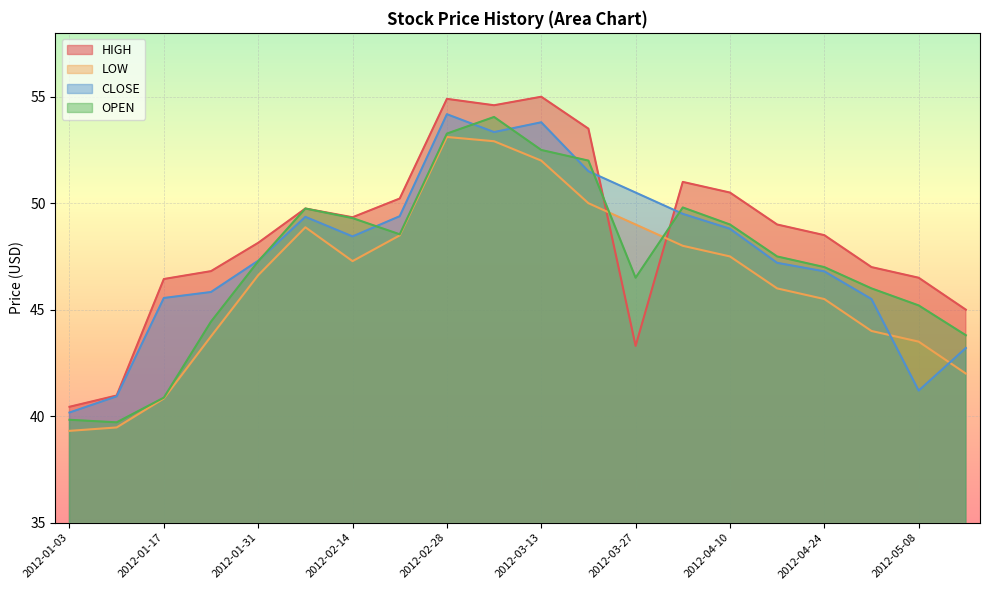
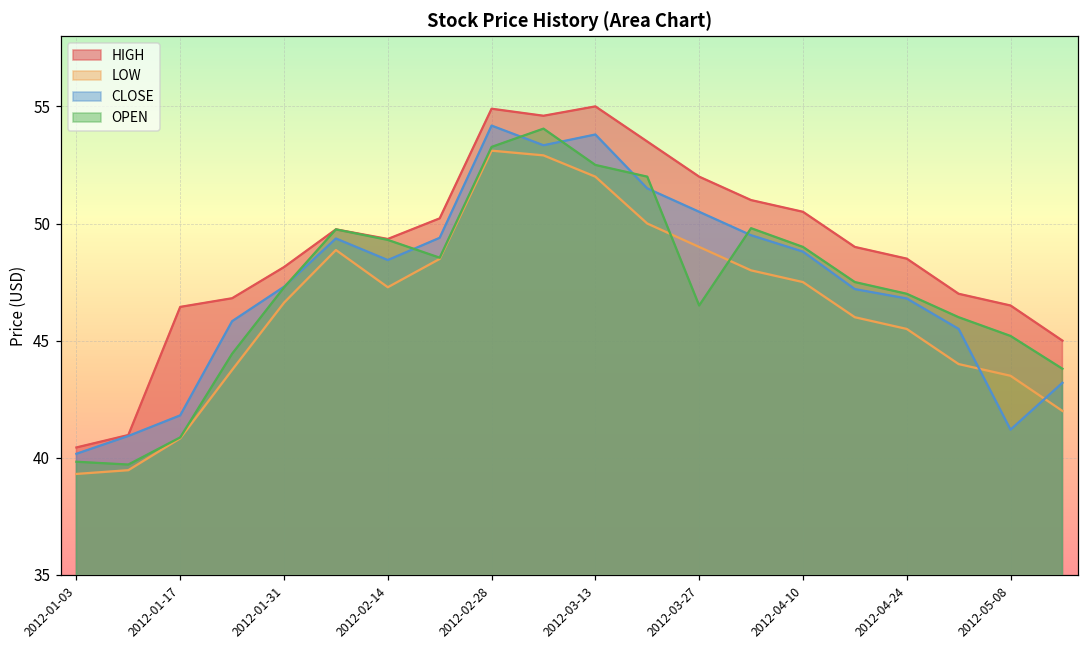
CLOSE, 2012-01-17: 45.6 -> 41.8
HIGH, 2012-03-27: 43.3 -> 52.0
